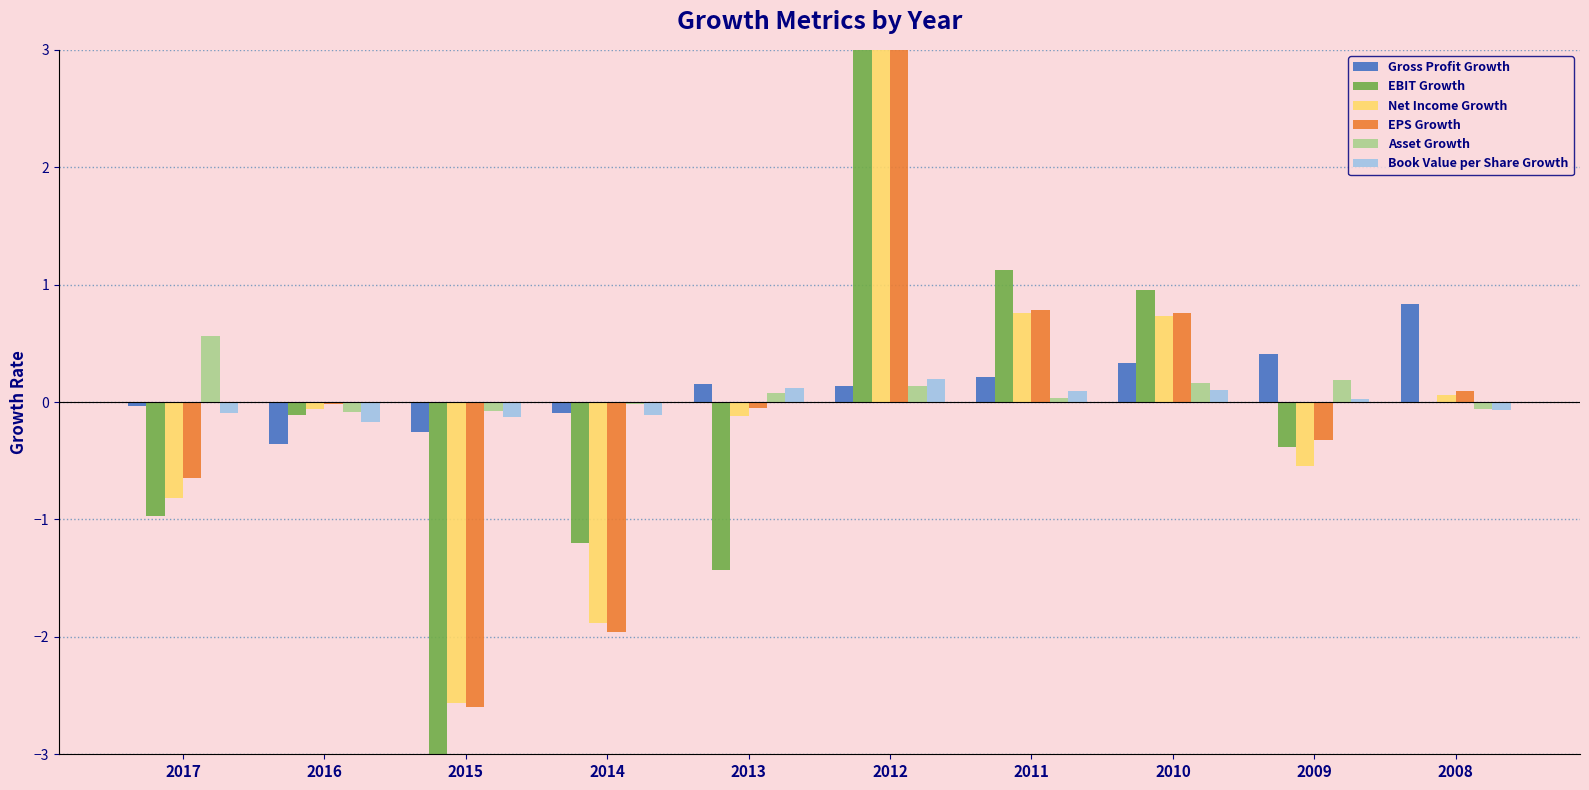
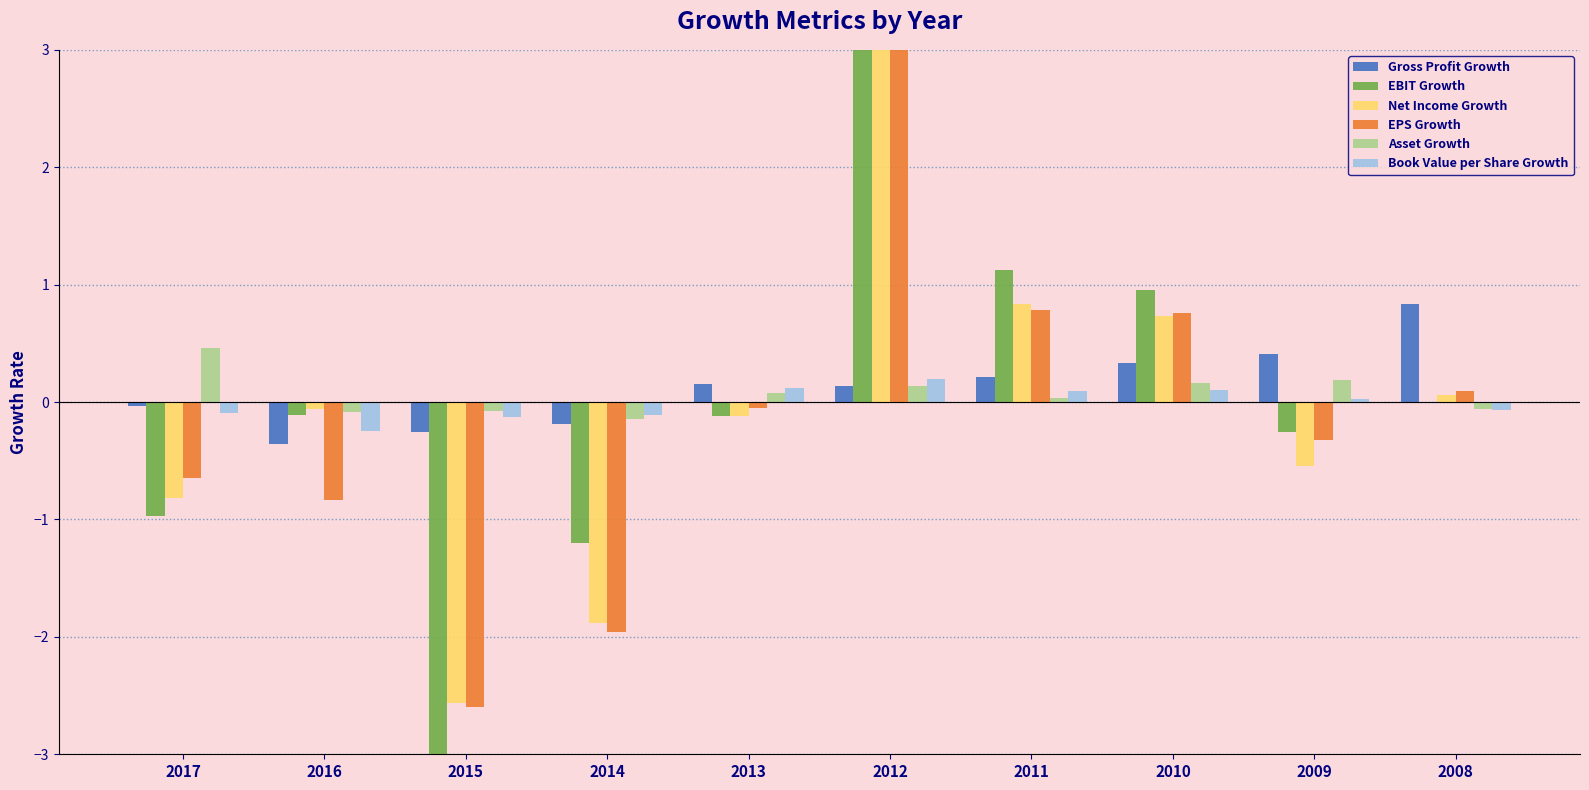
Asset Growth, 2017: 0.56 -> 0.46
EPS Growth, 2016: -0.01 -> -0.84
Book Value per Share Growth, 2016: -0.17 -> -0.25
Gross Profit Growth, 2014: -0.09 -> -0.19
Asset Growth, 2014: -0.02 -> -0.15
EBIT Growth, 2013: -1.43 -> -0.12
Net Income Growth, 2011: 0.76 -> 0.83
EBIT Growth, 2009: -0.38 -> -0.26
